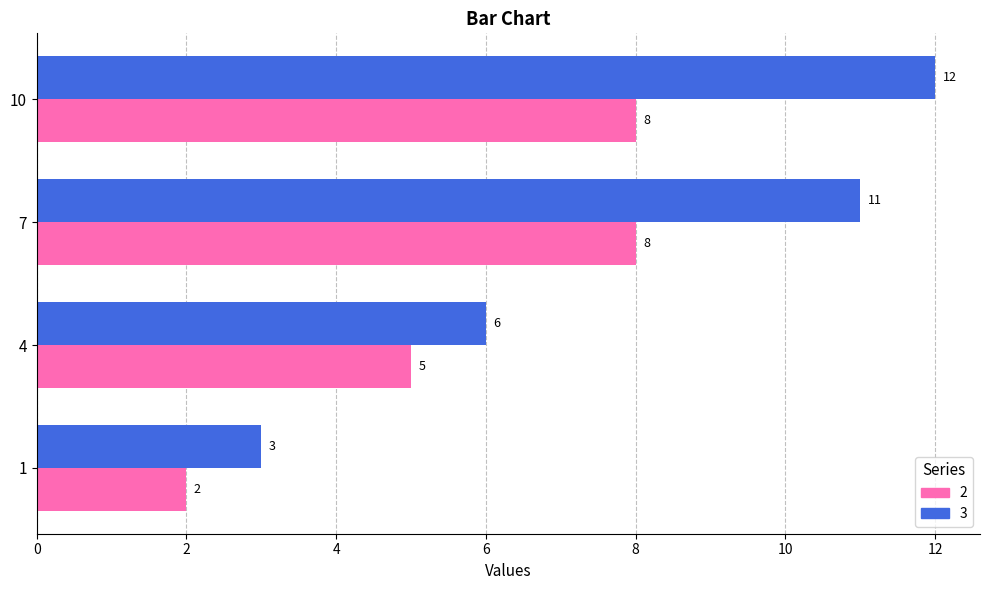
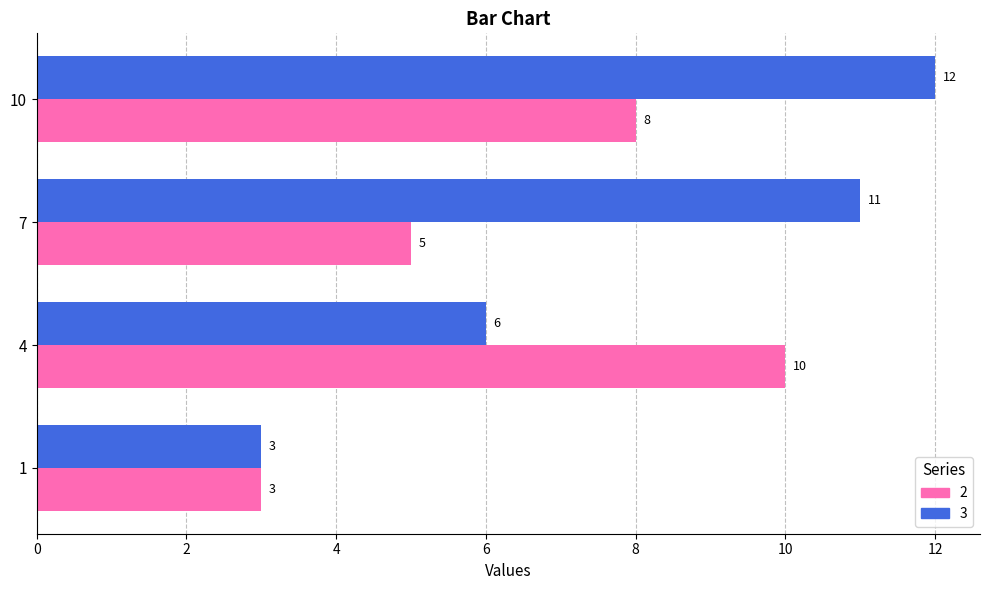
2, 7: 8 -> 5
2, 4: 5 -> 10
2, 1: 2 -> 3
